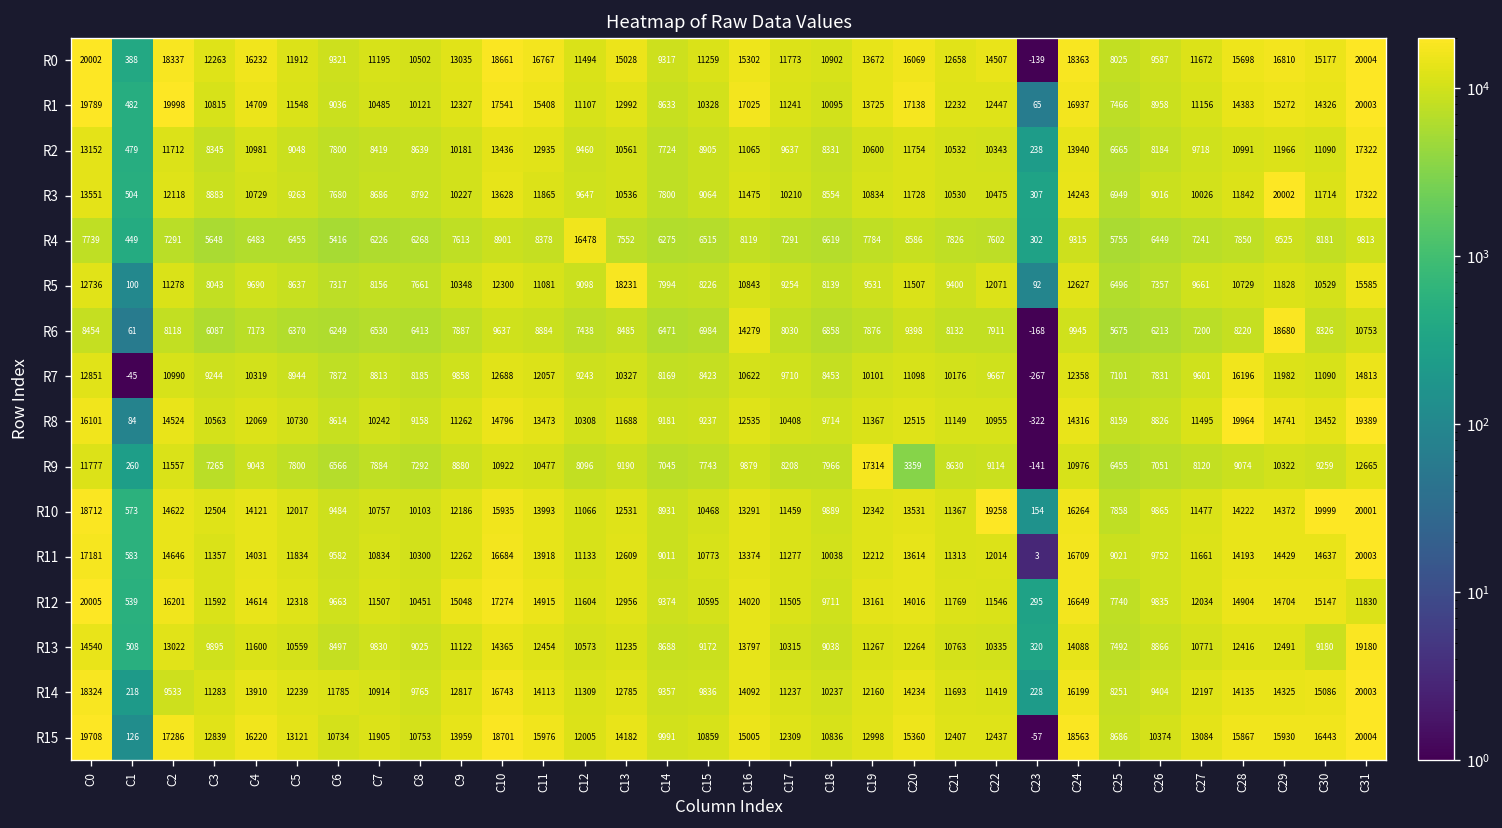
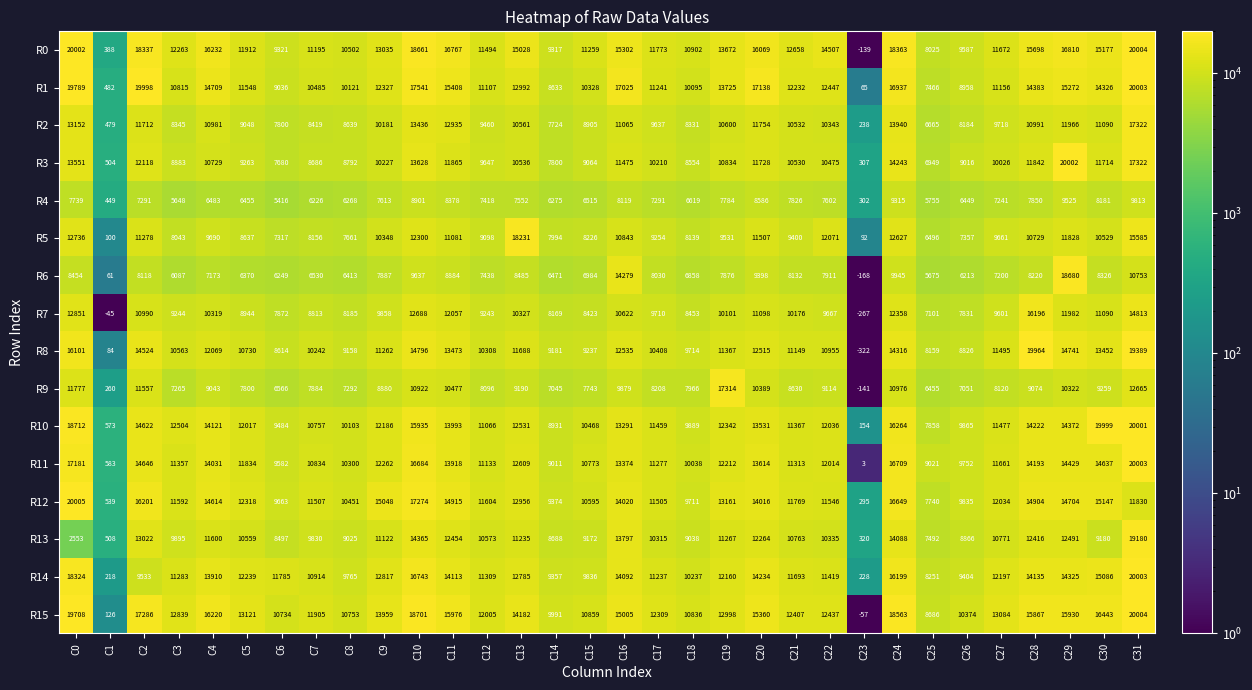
R4, C12: 16478 -> 7418
R9, C20: 3359 -> 10389
R10, C22: 19258 -> 12036
R13, C0: 14540 -> 2553
